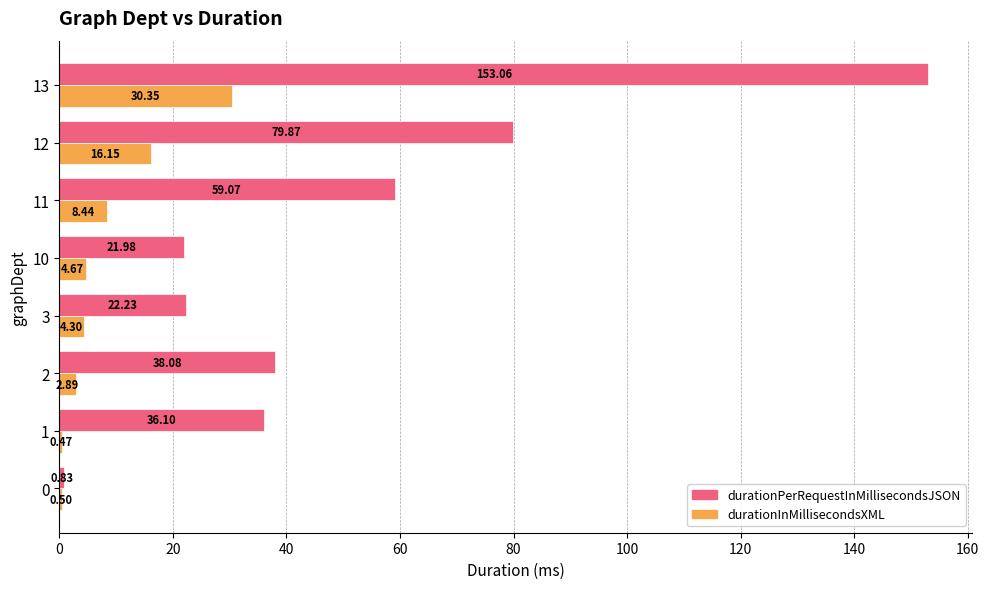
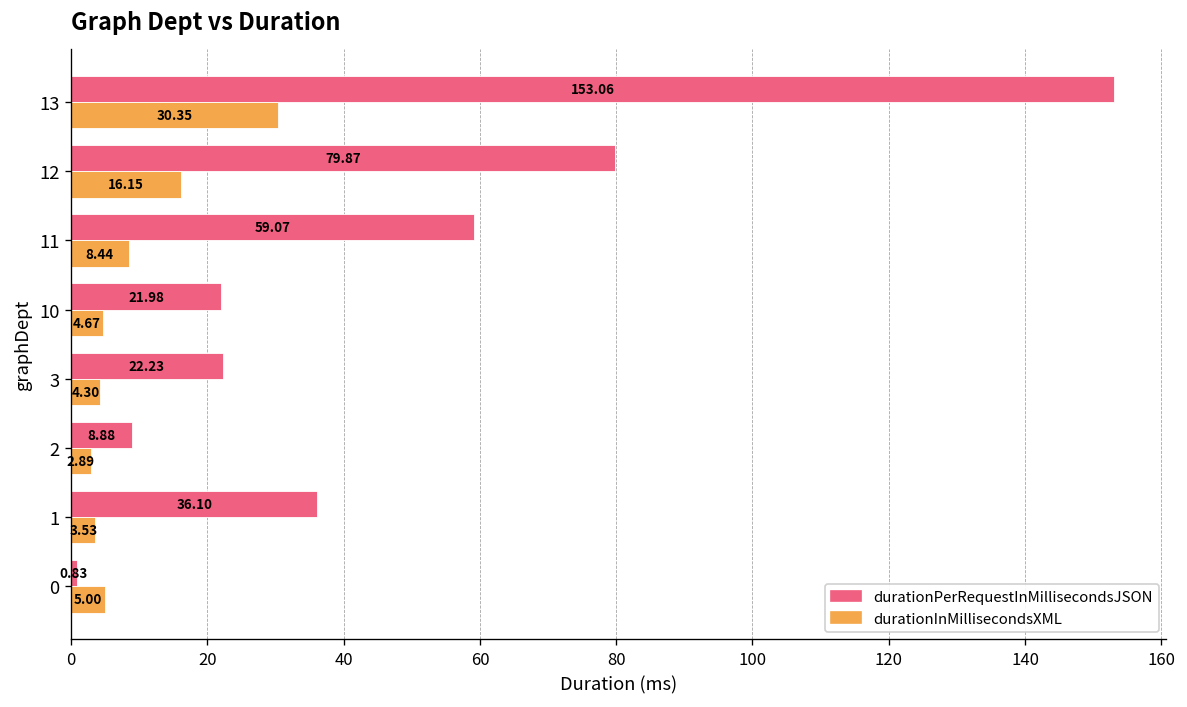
durationPerRequestInMillisecondsJSON, 2: 38.08 -> 8.88
durationInMillisecondsXML, 1: 0.47 -> 3.53
durationInMillisecondsXML, 0: 0.50 -> 5.00
